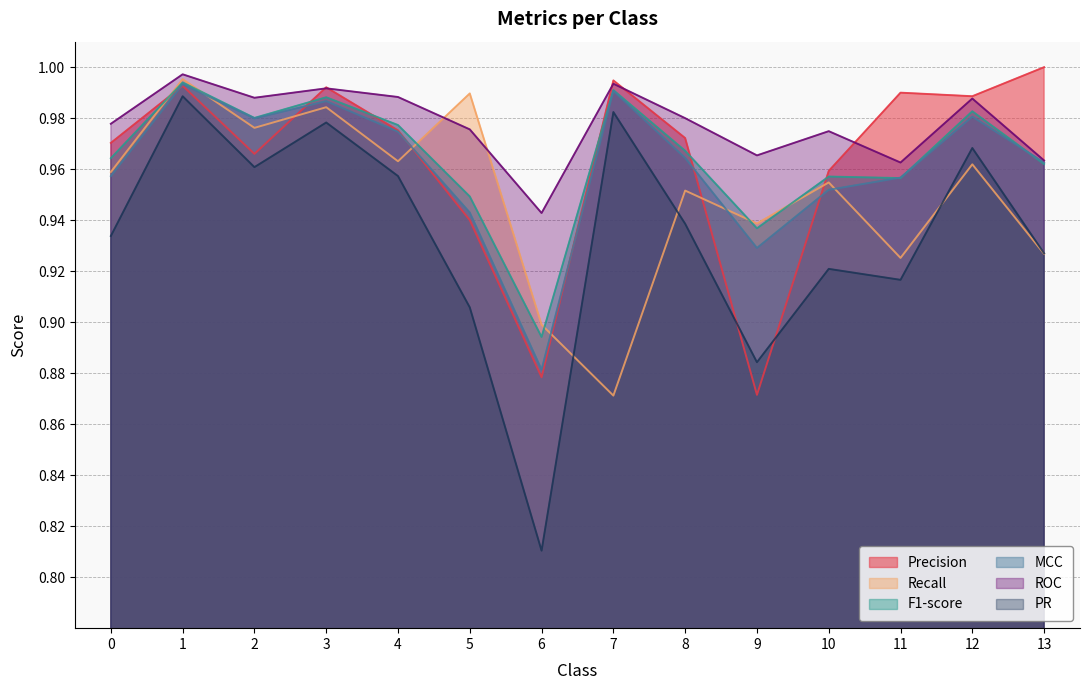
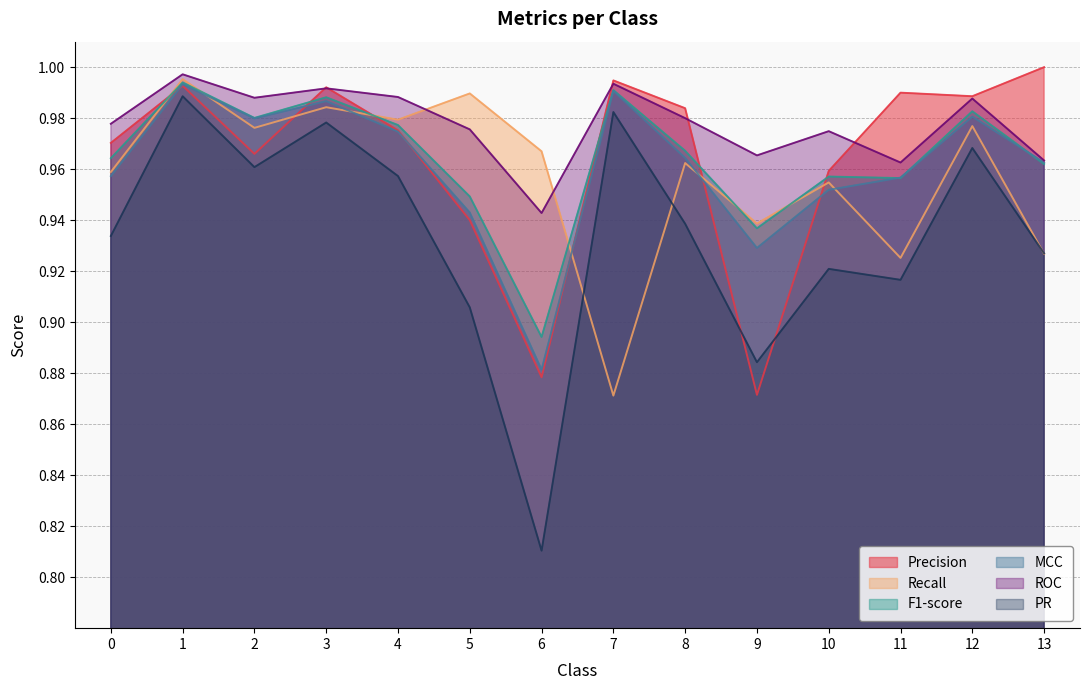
Recall, 4: 0.963 -> 0.979
Recall, 6: 0.899 -> 0.967
Precision, 8: 0.972 -> 0.984
Recall, 8: 0.952 -> 0.962
Recall, 12: 0.962 -> 0.977
